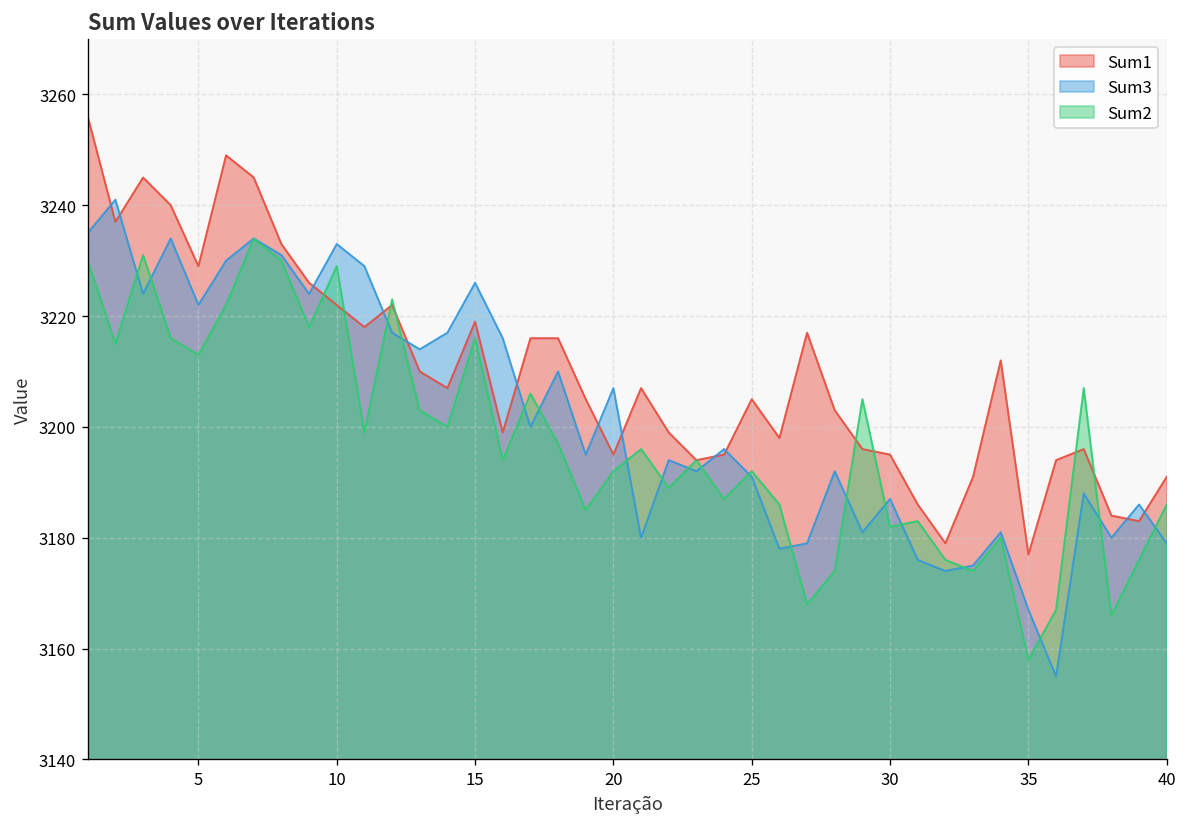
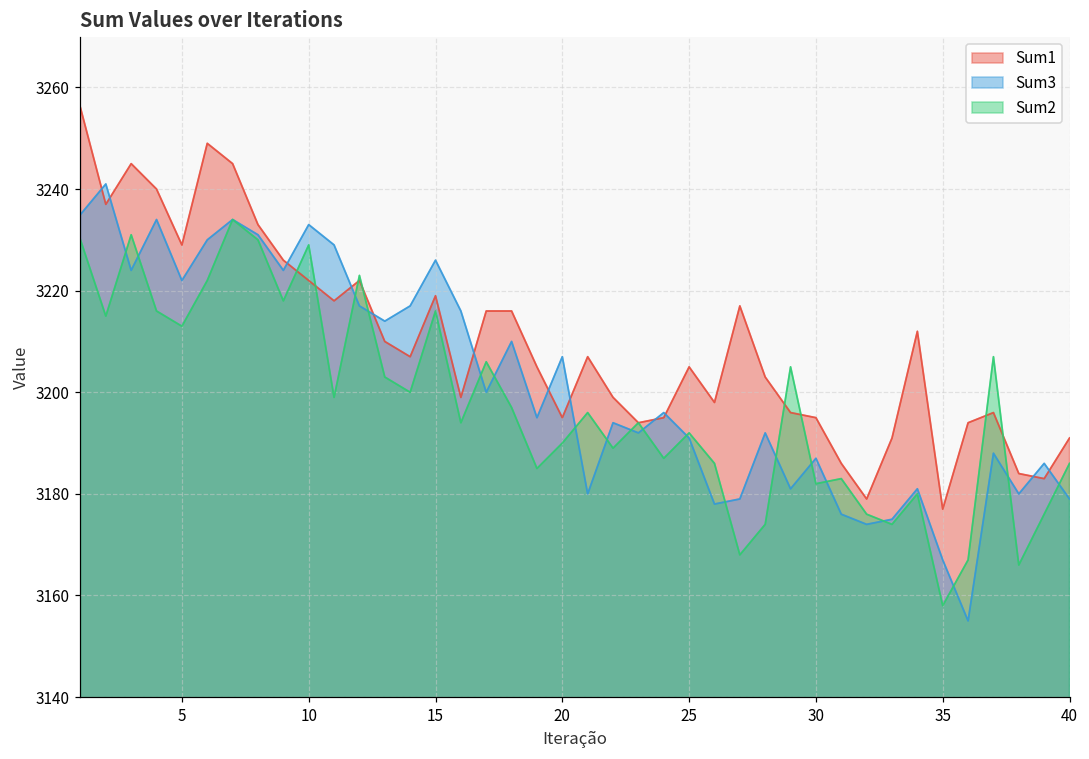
Sum2, 20: 3192 -> 3190
